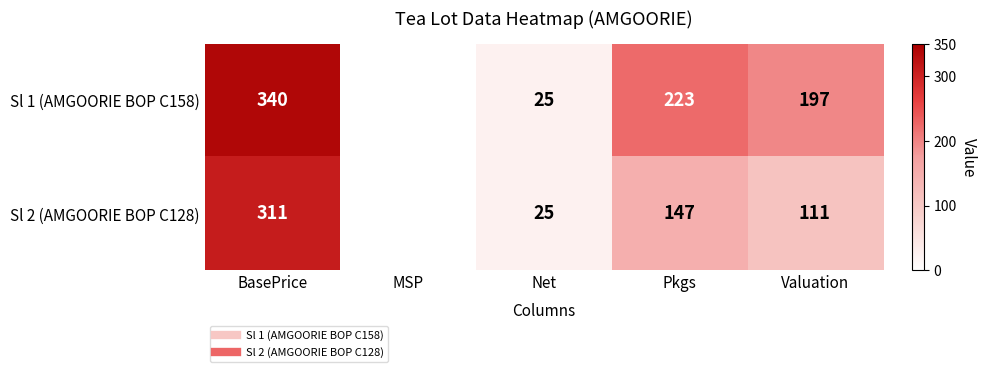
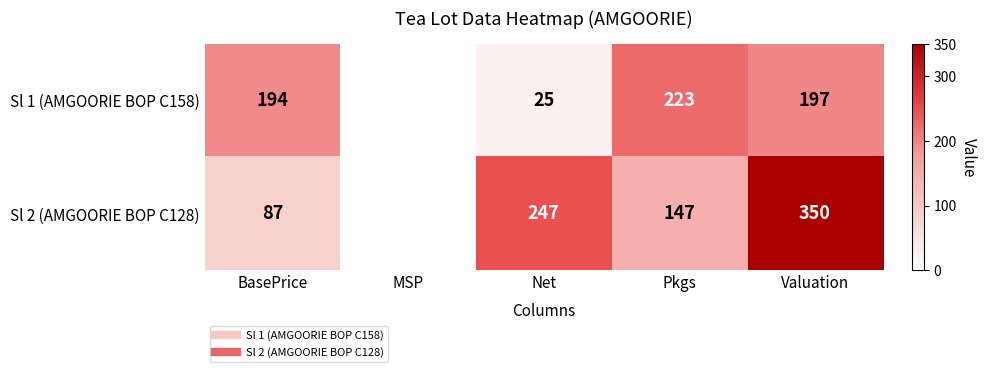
Sl 1 (AMGOORIE BOP C158), BasePrice: 340 -> 194
Sl 2 (AMGOORIE BOP C128), BasePrice: 311 -> 87
Sl 2 (AMGOORIE BOP C128), Net: 25 -> 247
Sl 2 (AMGOORIE BOP C128), Valuation: 111 -> 350
